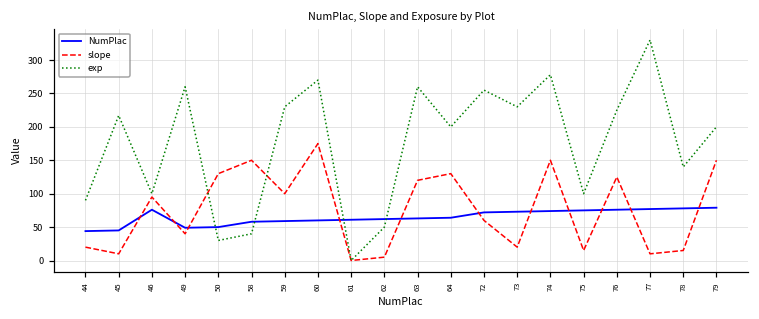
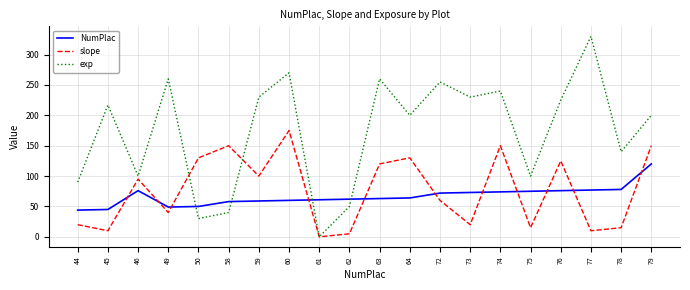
exp, 74: 280 -> 240
NumPlac, 79: 80 -> 120
